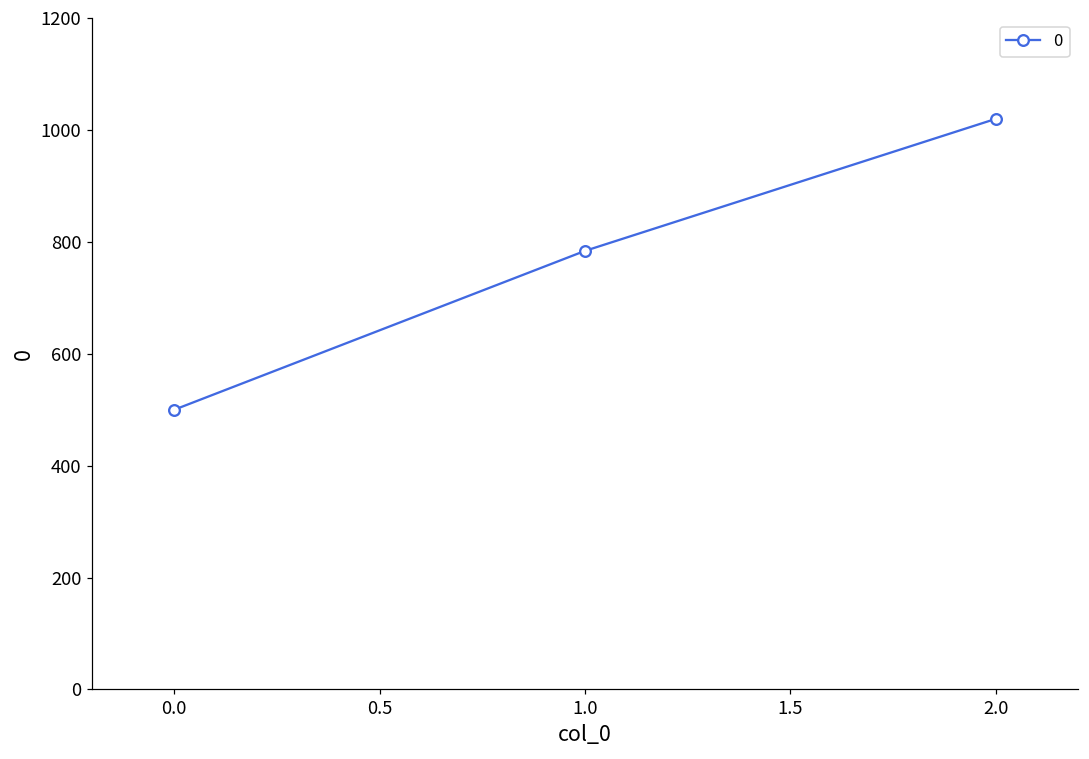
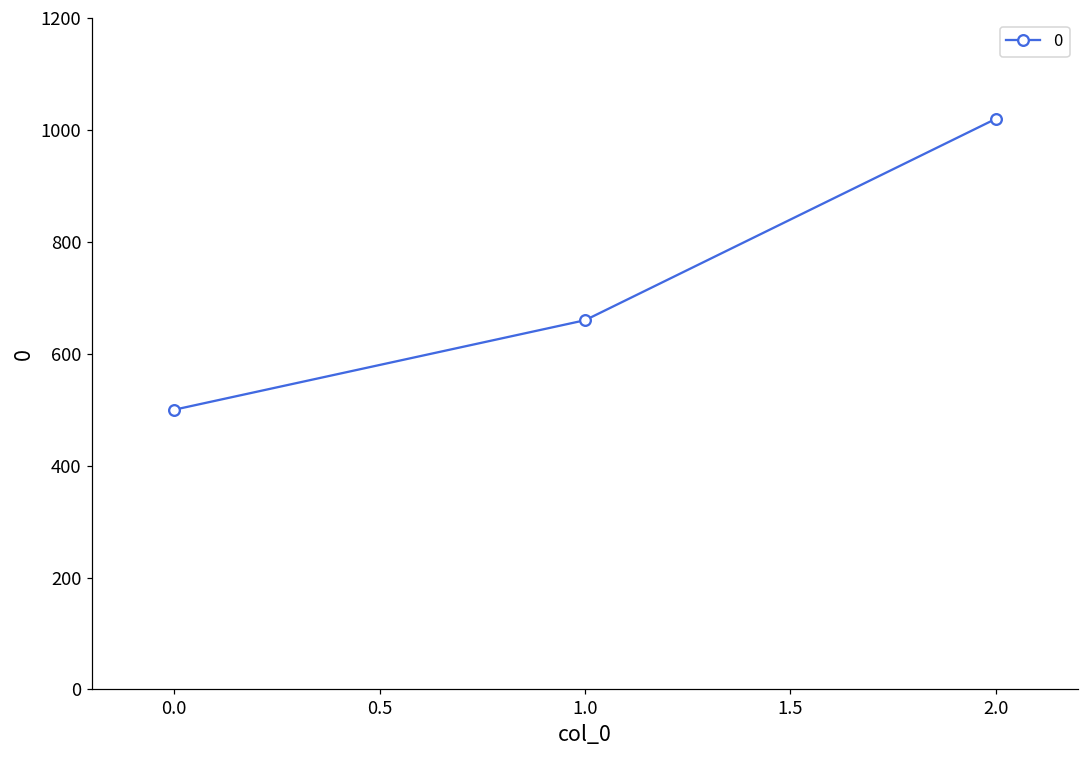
1.0: 780 -> 660
